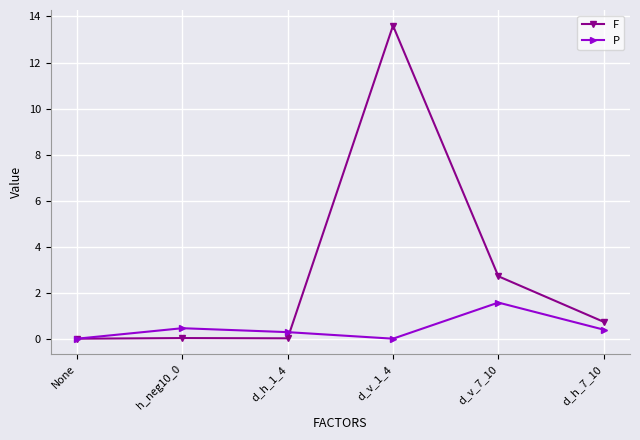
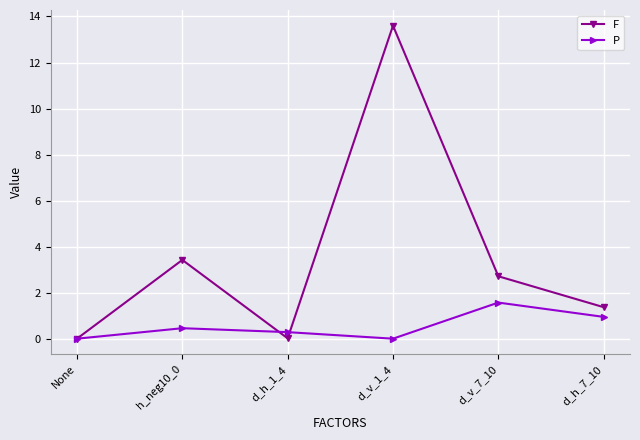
F, h_neg10_0: 0.0 -> 3.4
F, d_h_7_10: 0.7 -> 1.4
P, d_h_7_10: 0.4 -> 0.9
